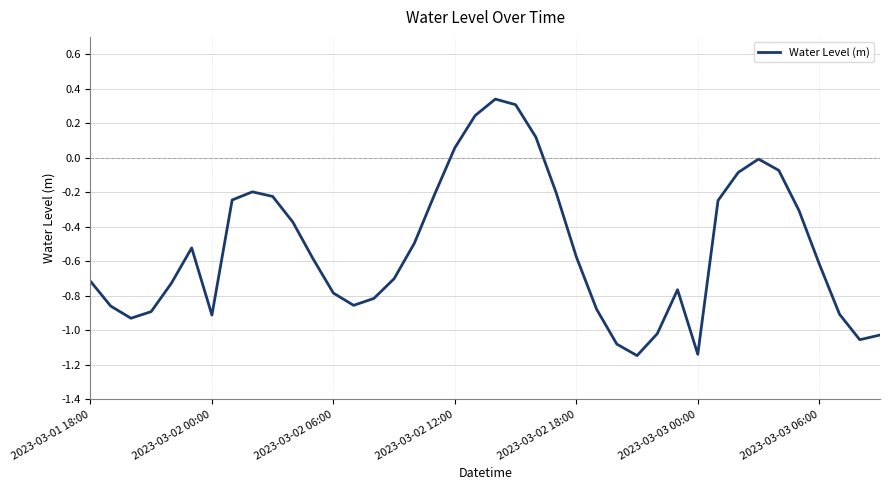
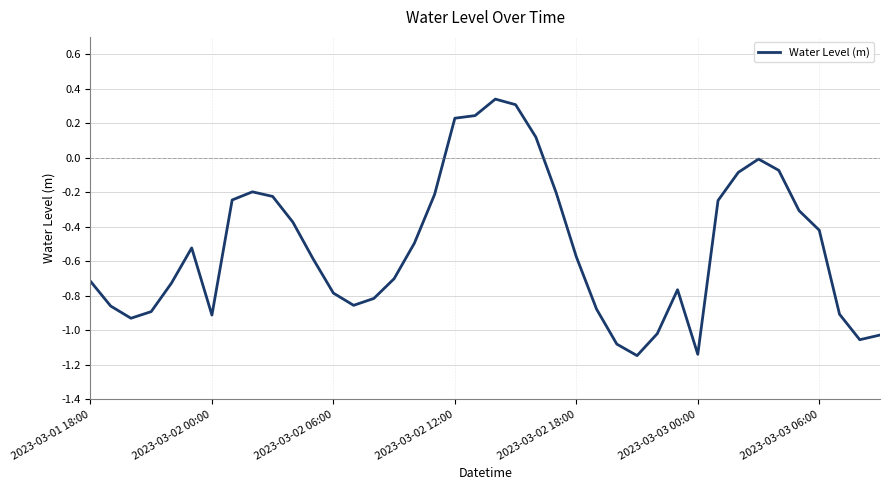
2023-03-02 12:00: 0.06 -> 0.23
2023-03-03 06:00: -0.62 -> -0.42
